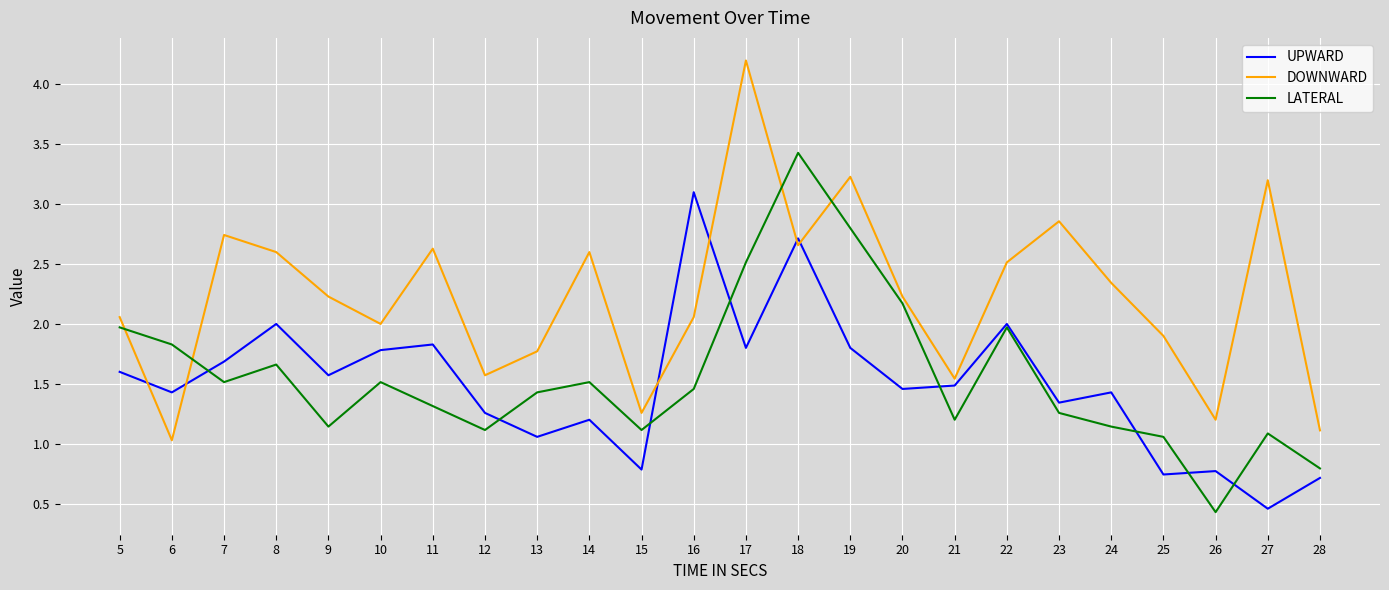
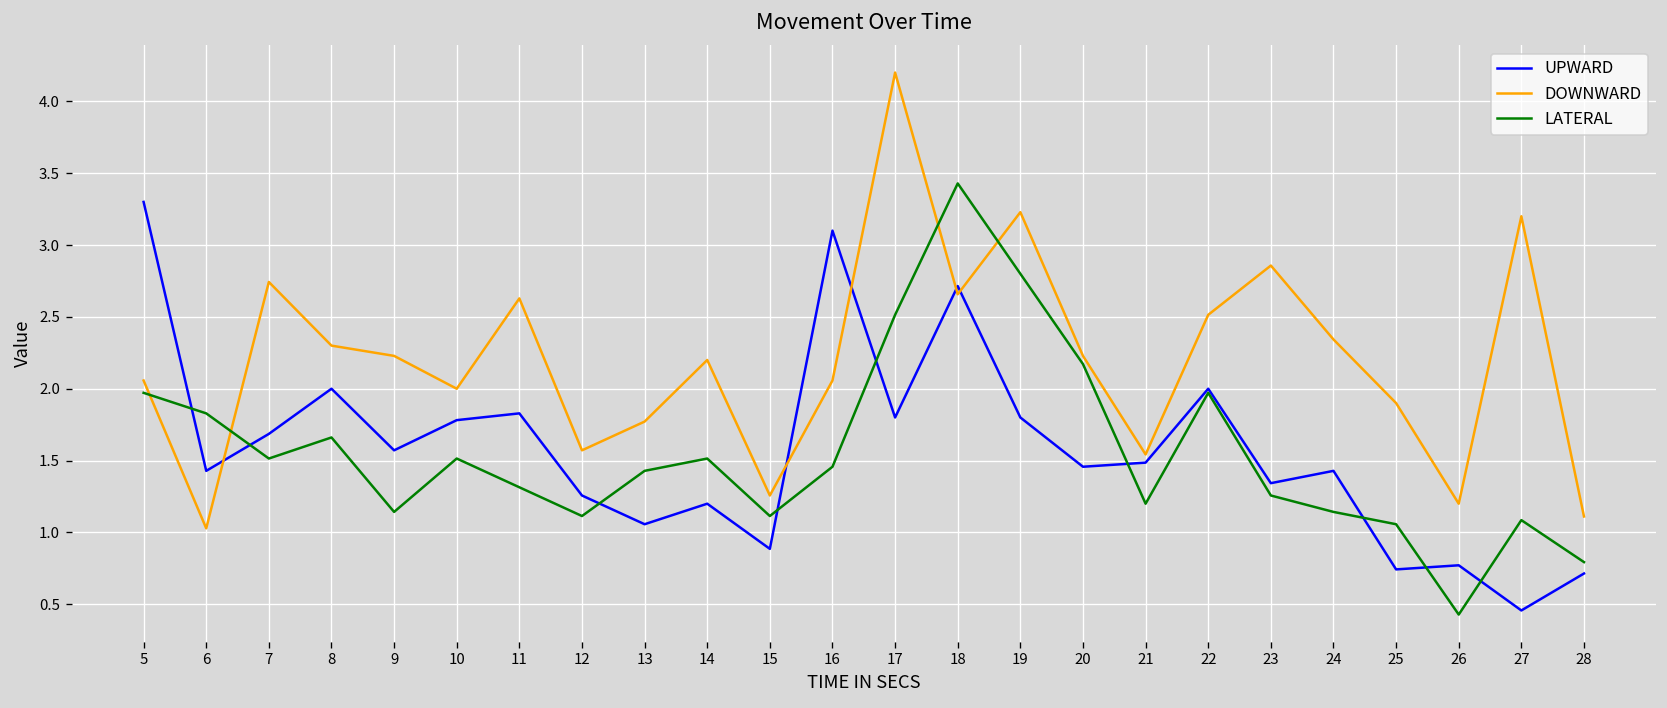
UPWARD, 5: 1.6 -> 3.3
DOWNWARD, 8: 2.6 -> 2.3
DOWNWARD, 14: 2.6 -> 2.2
UPWARD, 15: 0.78 -> 0.89
